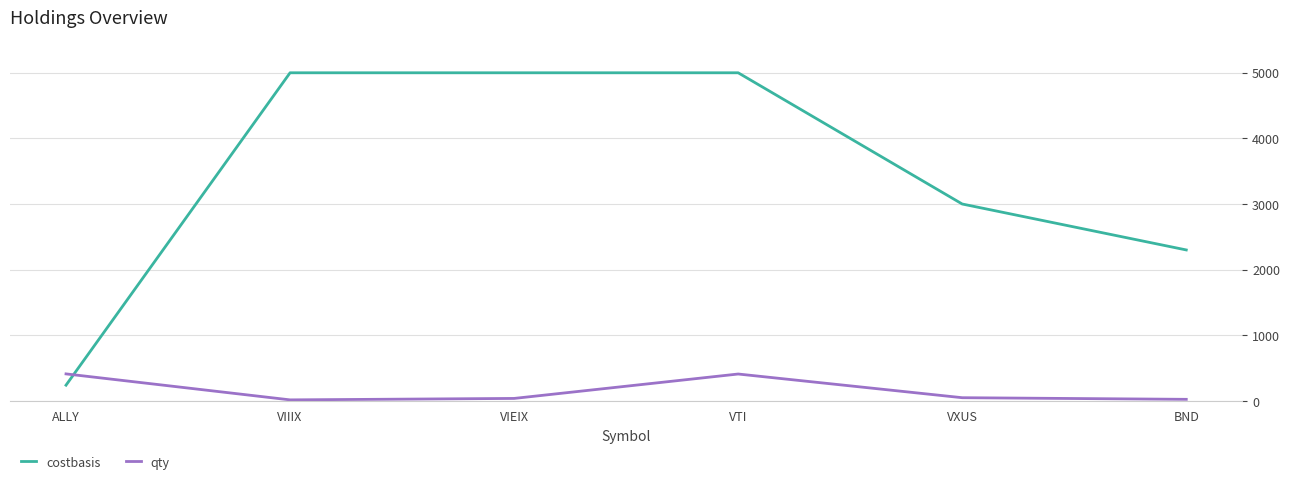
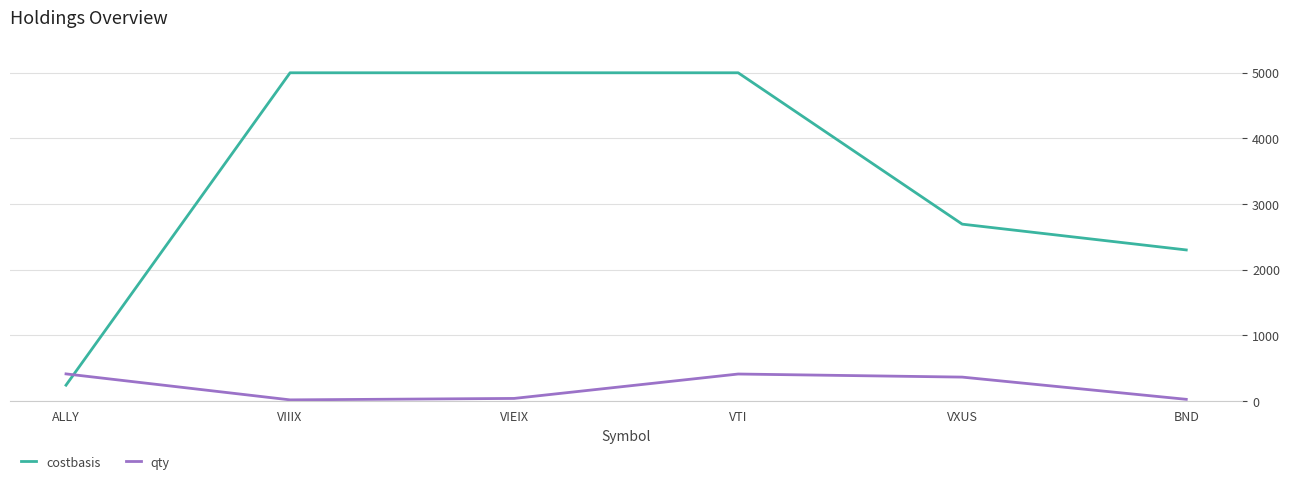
costbasis, VXUS: 3000 -> 2700
qty, VXUS: 0 -> 400
